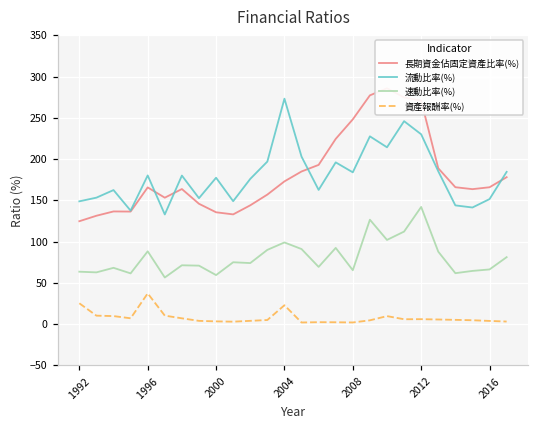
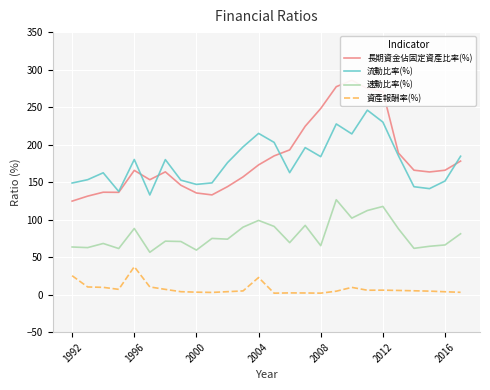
流動比率(%), 2000: 180 -> 150
流動比率(%), 2004: 270 -> 220
速動比率(%), 2012: 140 -> 120
